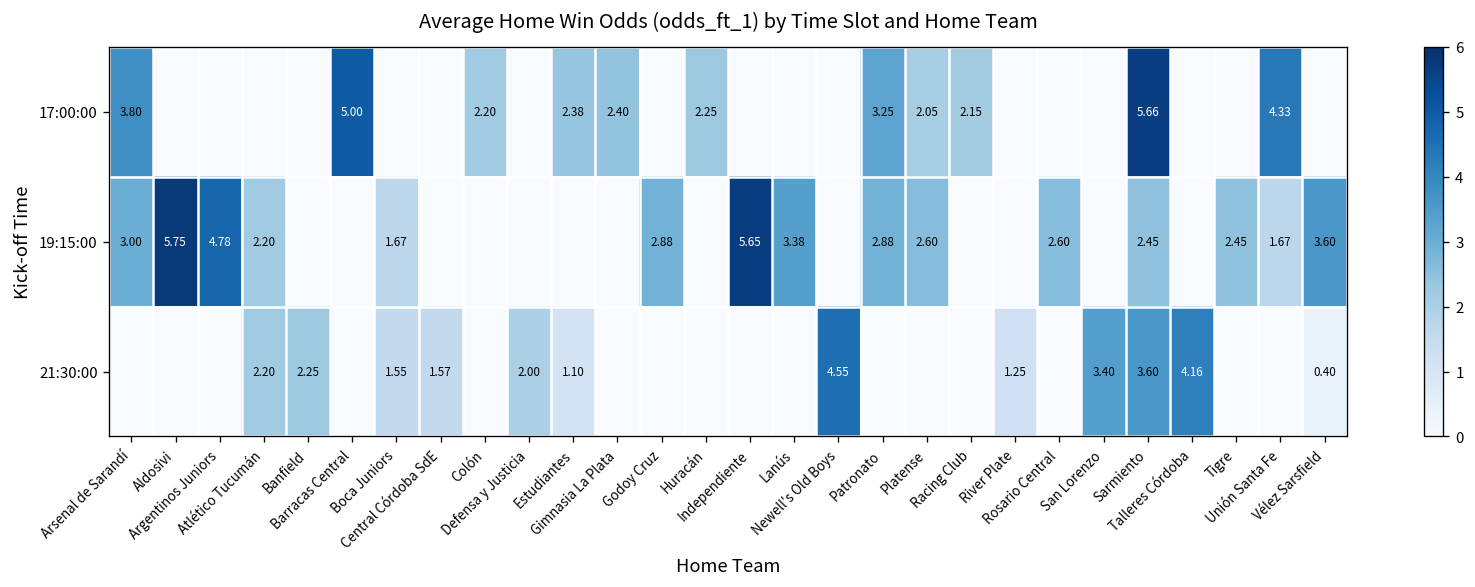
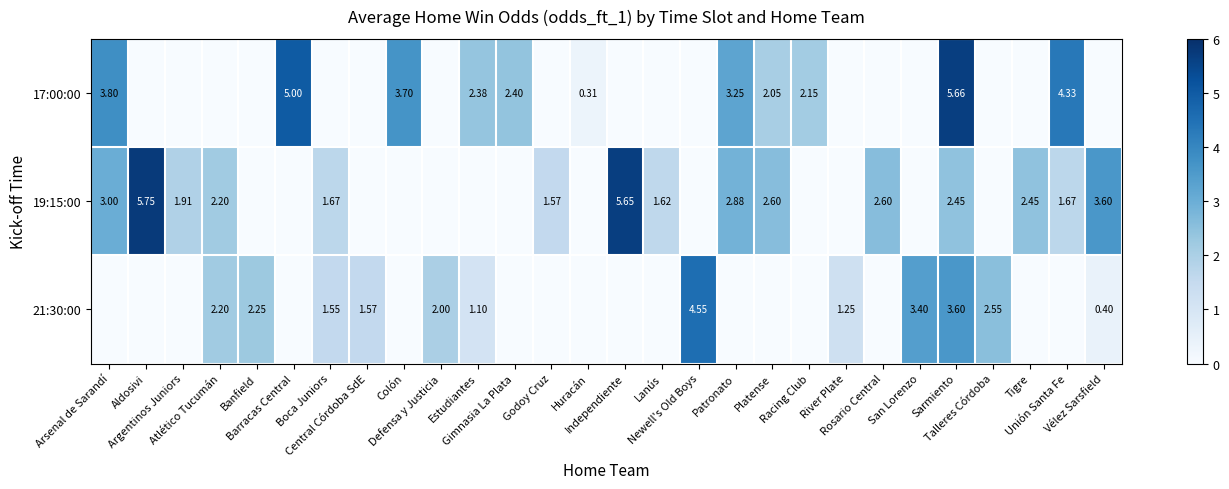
17:00:00, Colón: 2.20 -> 3.70
17:00:00, Huracán: 2.25 -> 0.31
19:15:00, Argentinos Juniors: 4.78 -> 1.91
19:15:00, Godoy Cruz: 2.88 -> 1.57
19:15:00, Lanús: 3.38 -> 1.62
21:30:00, Talleres Córdoba: 4.16 -> 2.55
